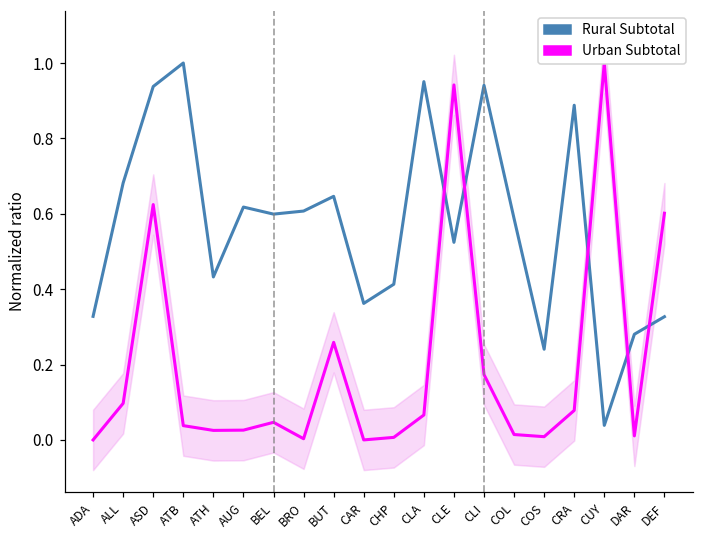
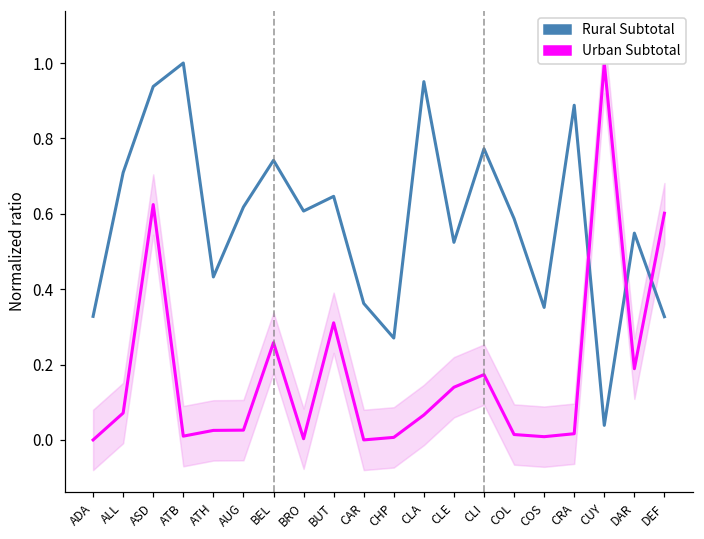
Rural Subtotal, ALL: 0.68 -> 0.71
Urban Subtotal, ALL: 0.10 -> 0.07
Urban Subtotal, ATB: 0.04 -> 0.01
Rural Subtotal, BEL: 0.60 -> 0.74
Urban Subtotal, BEL: 0.05 -> 0.26
Urban Subtotal, BUT: 0.26 -> 0.31
Rural Subtotal, CHP: 0.41 -> 0.27
Urban Subtotal, CLE: 0.94 -> 0.14
Rural Subtotal, CLI: 0.94 -> 0.77
Rural Subtotal, COS: 0.24 -> 0.35
Urban Subtotal, CRA: 0.08 -> 0.02
Rural Subtotal, DAR: 0.28 -> 0.55
Urban Subtotal, DAR: 0.01 -> 0.19
